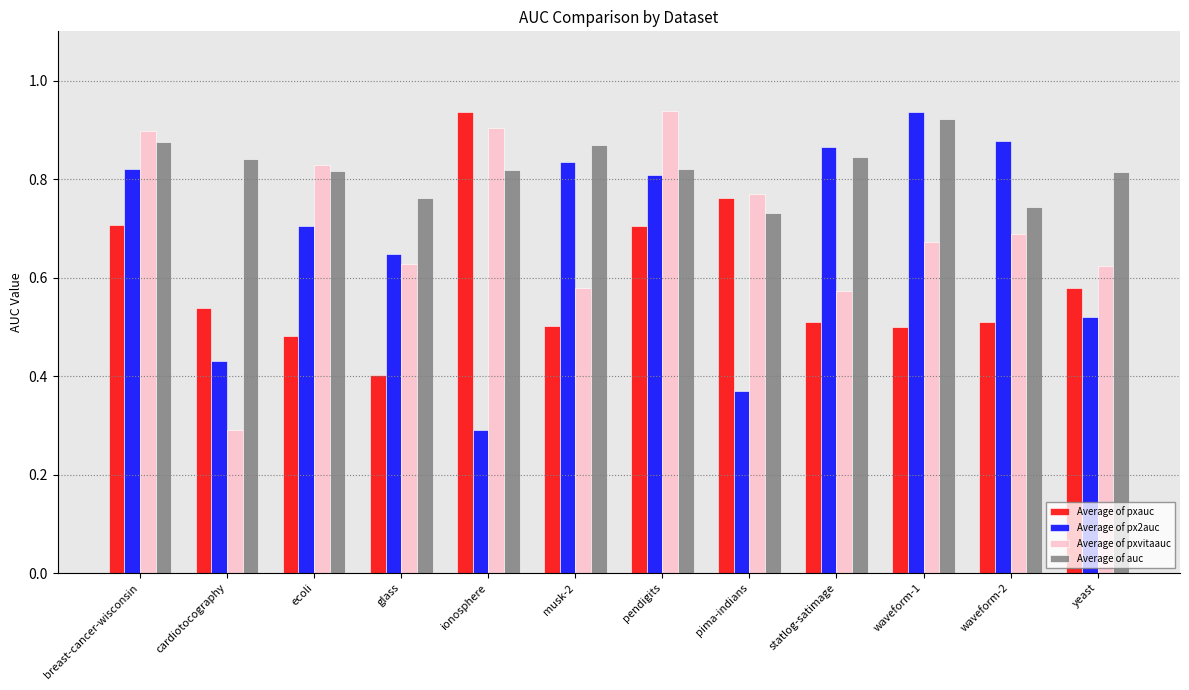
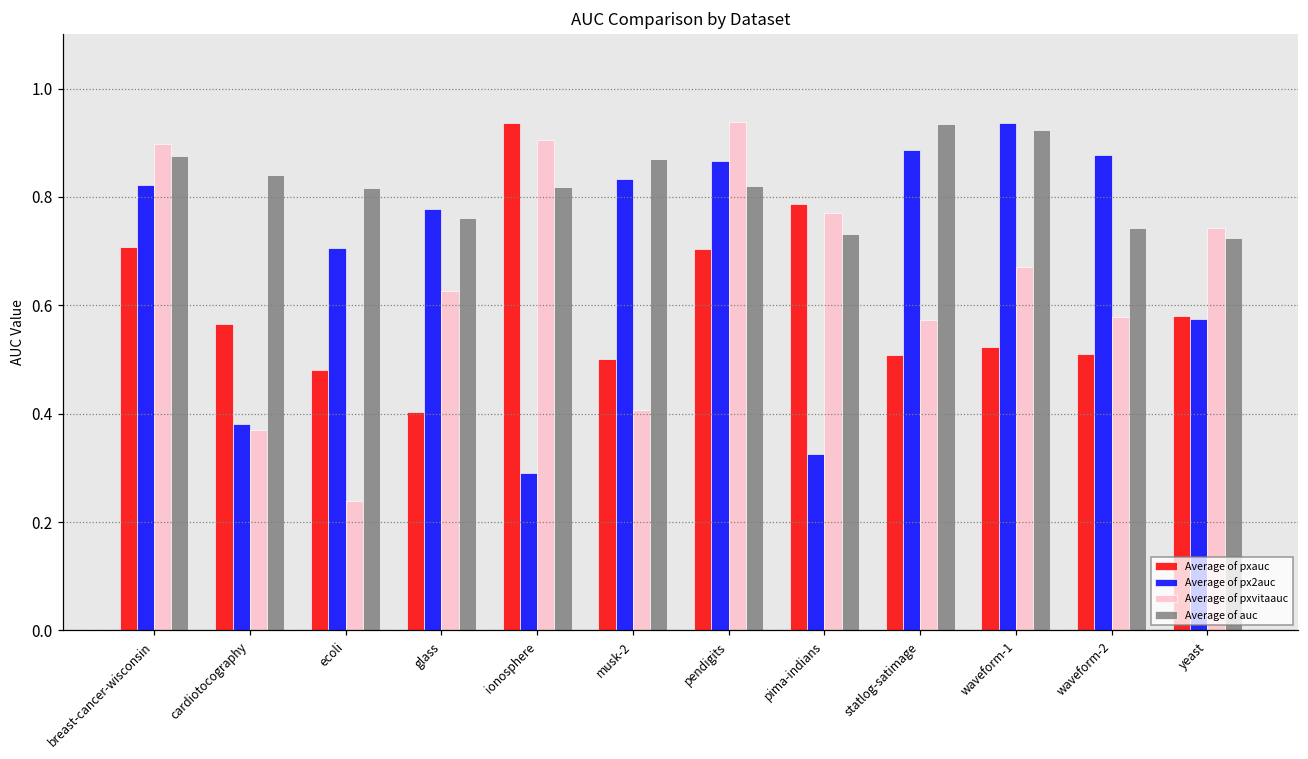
Average of pxauc, cardiotocography: 0.54 -> 0.57
Average of px2auc, cardiotocography: 0.43 -> 0.38
Average of pxvitaauc, cardiotocography: 0.29 -> 0.37
Average of pxvitaauc, ecoli: 0.83 -> 0.24
Average of px2auc, glass: 0.65 -> 0.78
Average of pxvitaauc, musk-2: 0.58 -> 0.41
Average of px2auc, pendigits: 0.81 -> 0.87
Average of pxauc, pima-indians: 0.76 -> 0.79
Average of px2auc, pima-indians: 0.37 -> 0.32
Average of px2auc, statlog-satimage: 0.86 -> 0.89
Average of auc, statlog-satimage: 0.84 -> 0.94
Average of pxauc, waveform-1: 0.50 -> 0.52
Average of pxvitaauc, waveform-2: 0.69 -> 0.58
Average of px2auc, yeast: 0.52 -> 0.58
Average of pxvitaauc, yeast: 0.62 -> 0.74
Average of auc, yeast: 0.81 -> 0.72
